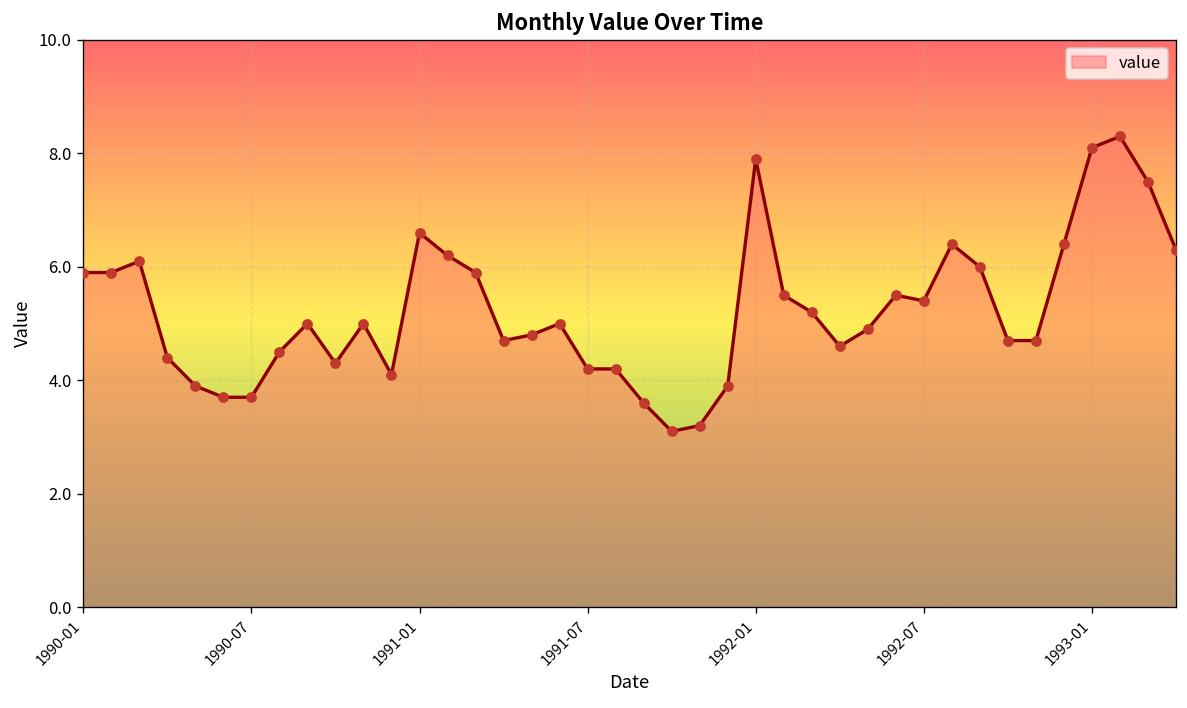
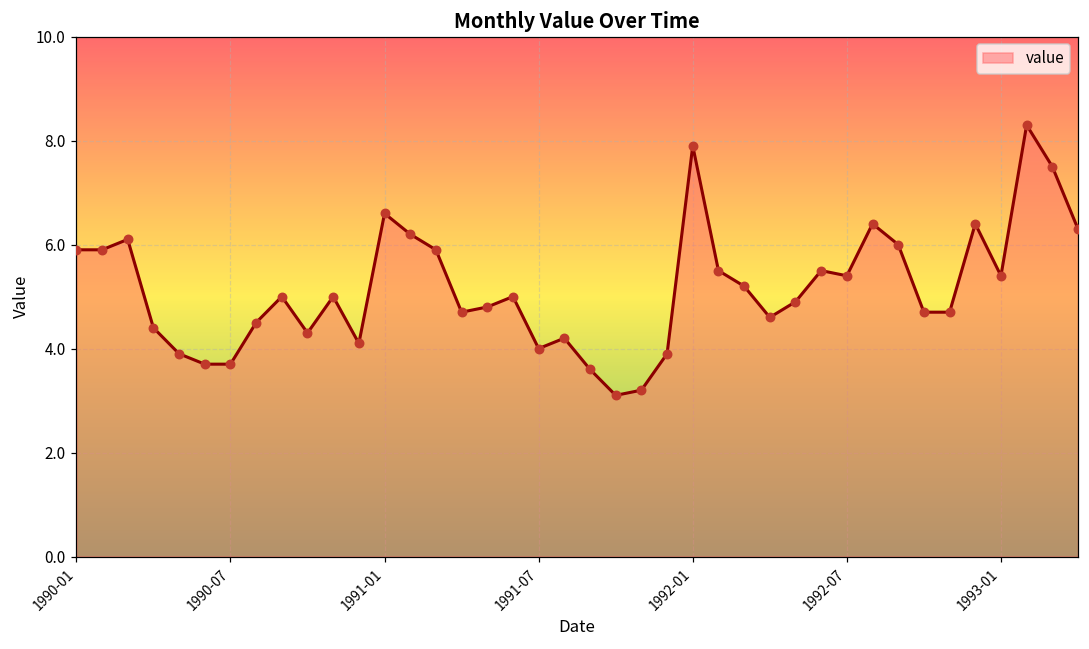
1991-07: 4.2 -> 4.0
1993-01: 8.1 -> 5.4
